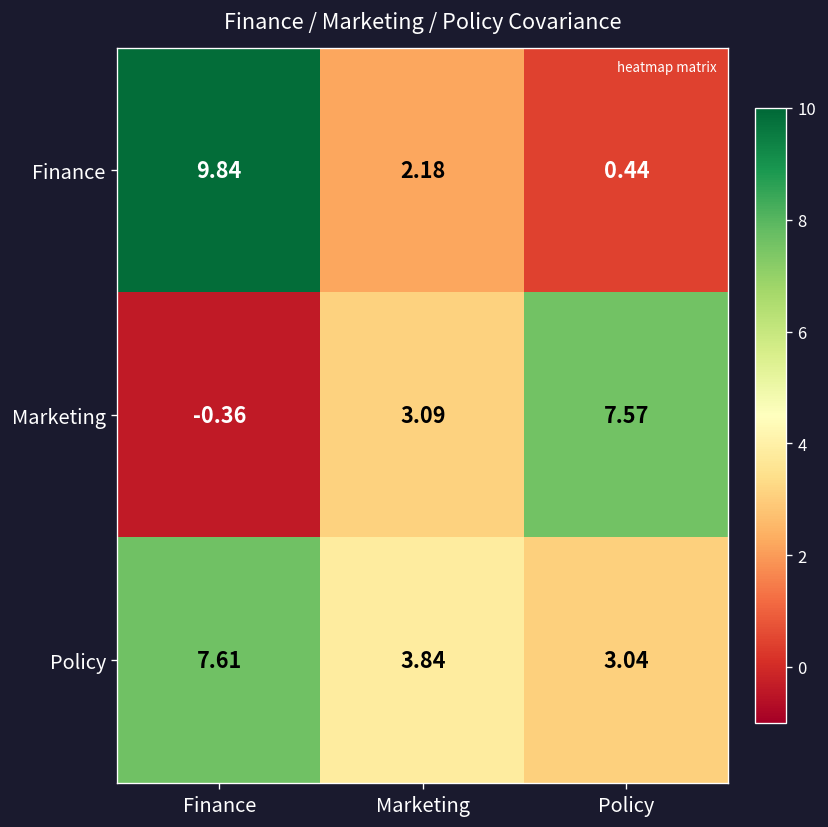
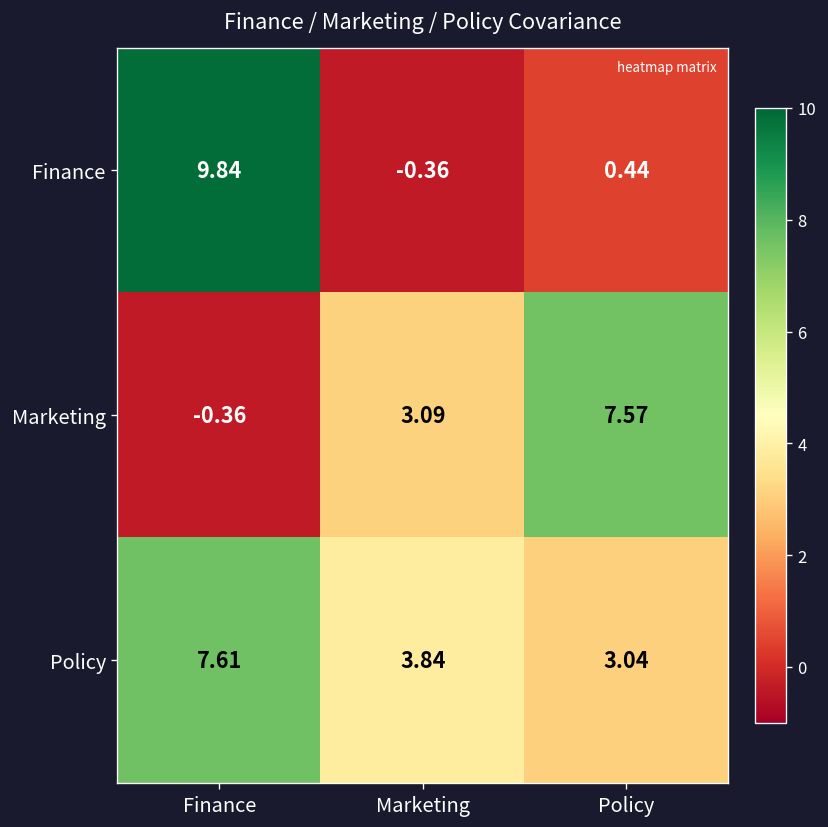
Finance, Marketing: 2.18 -> -0.36
